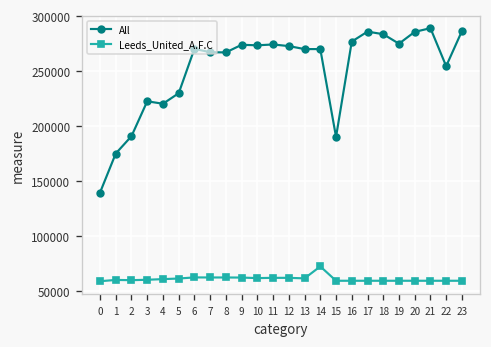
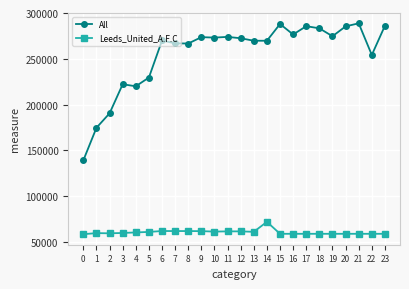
All, 15: 190000 -> 290000
